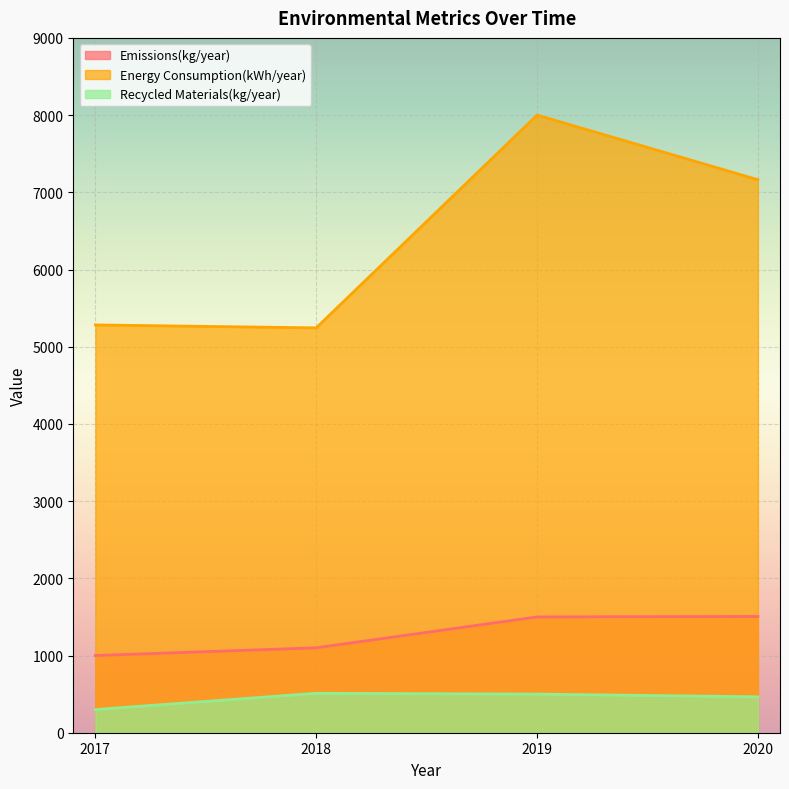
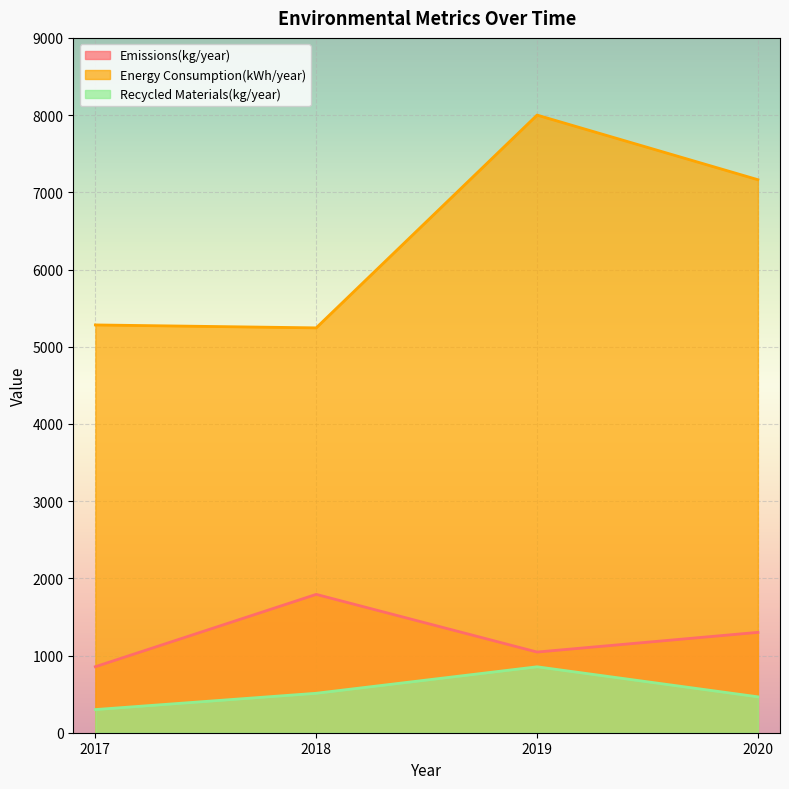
Emissions(kg/year), 2017: 1000 -> 900
Emissions(kg/year), 2018: 1100 -> 1800
Emissions(kg/year), 2019: 1500 -> 1000
Recycled Materials(kg/year), 2019: 500 -> 900
Emissions(kg/year), 2020: 1500 -> 1300
